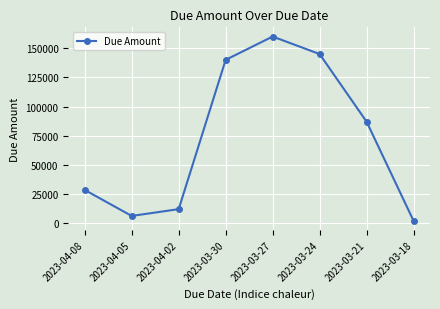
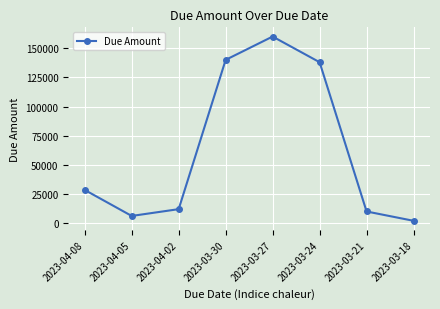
2023-03-24: 145000 -> 138000
2023-03-21: 87000 -> 10000
